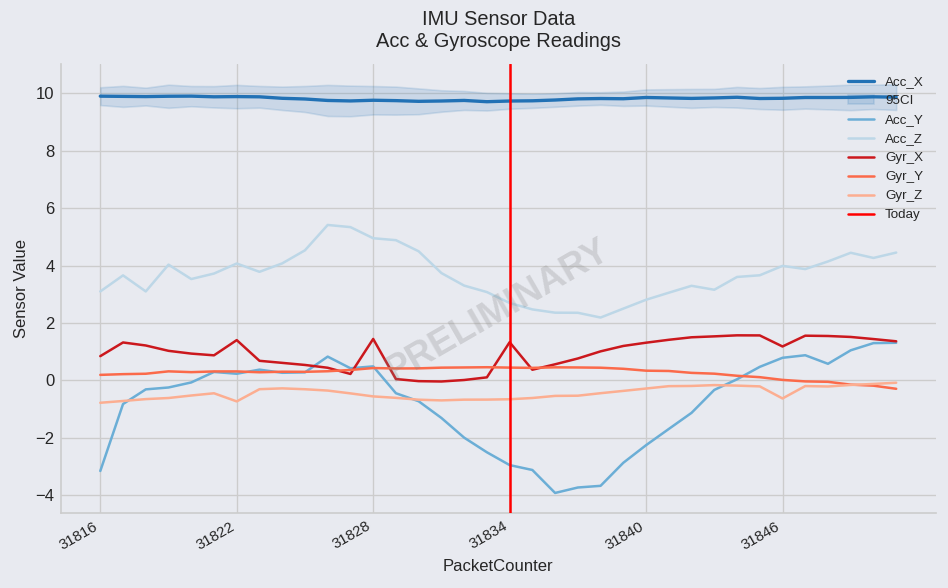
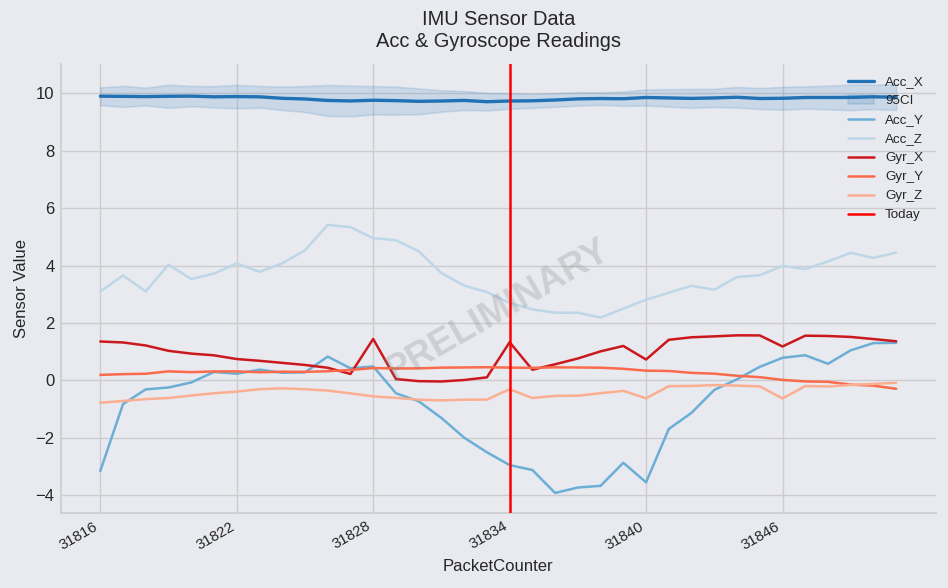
Gyr_X, 31816: 0.8 -> 1.4
Gyr_X, 31822: 1.4 -> 0.7
Gyr_Z, 31822: -0.7 -> -0.4
Gyr_Z, 31834: -0.7 -> -0.3
Acc_Y, 31840: -2.3 -> -3.5
Gyr_X, 31840: 1.3 -> 0.7
Gyr_Z, 31840: -0.3 -> -0.6
